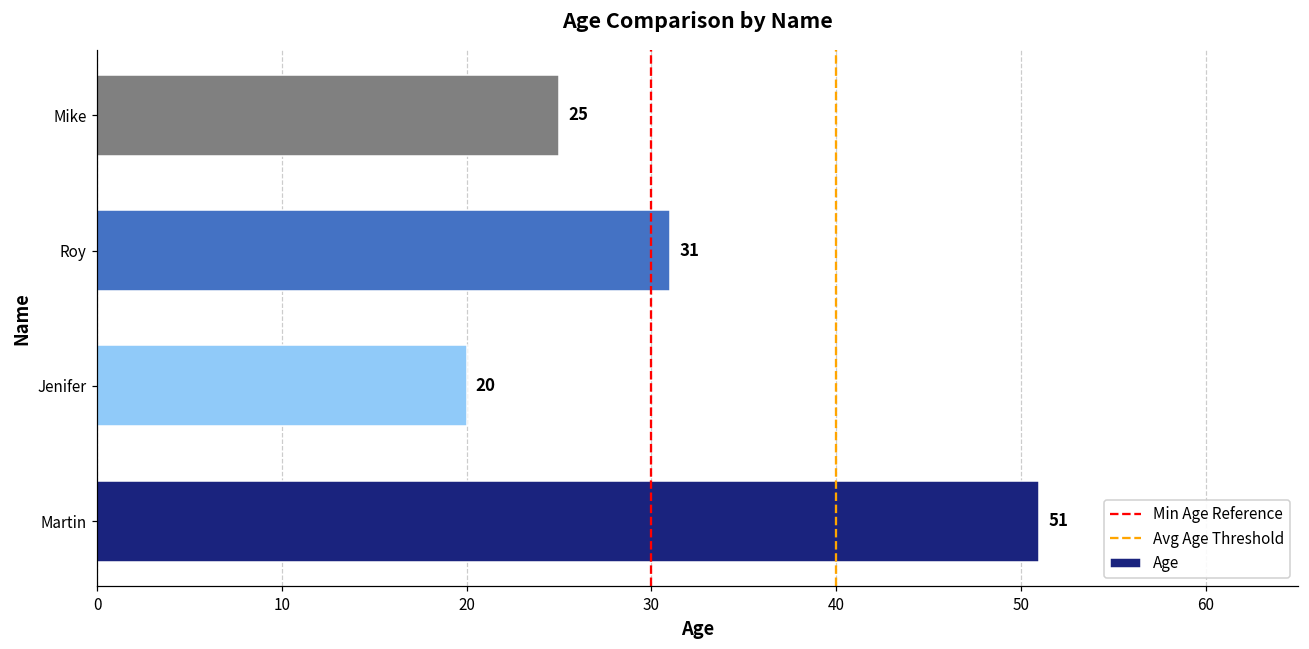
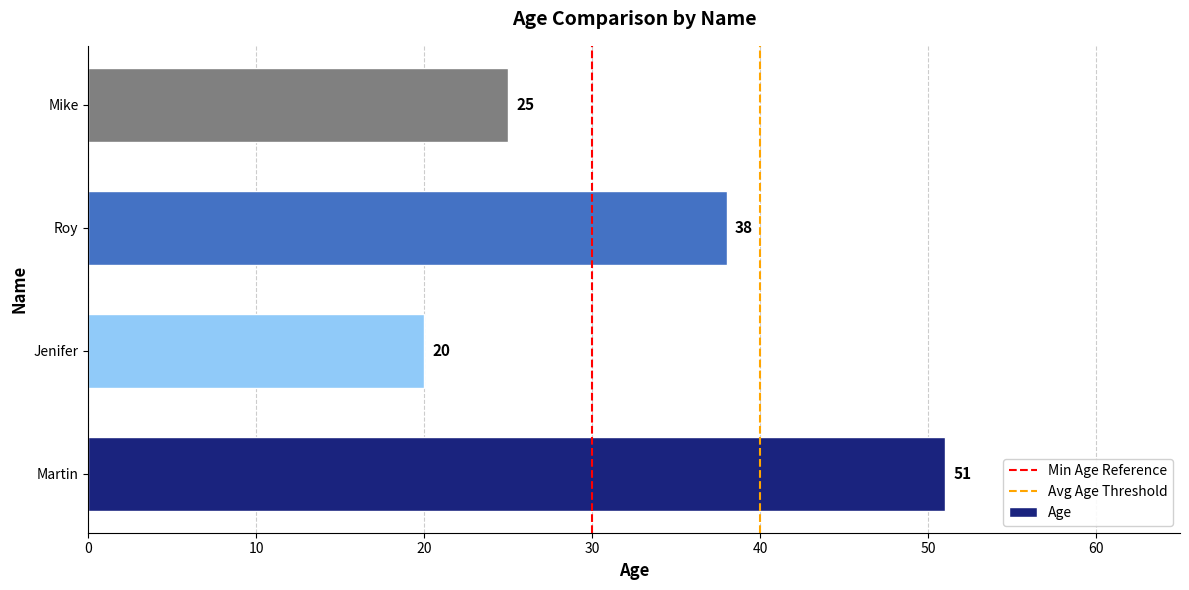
Roy: 31 -> 38
